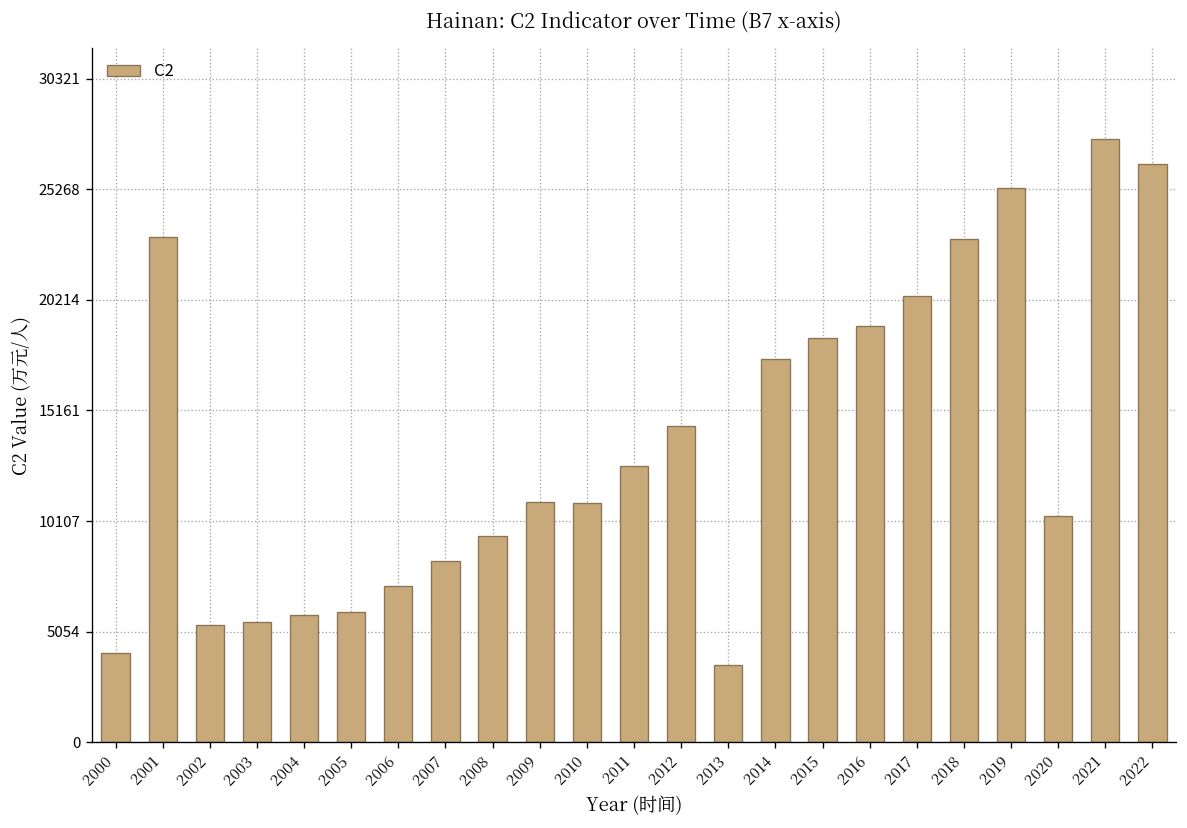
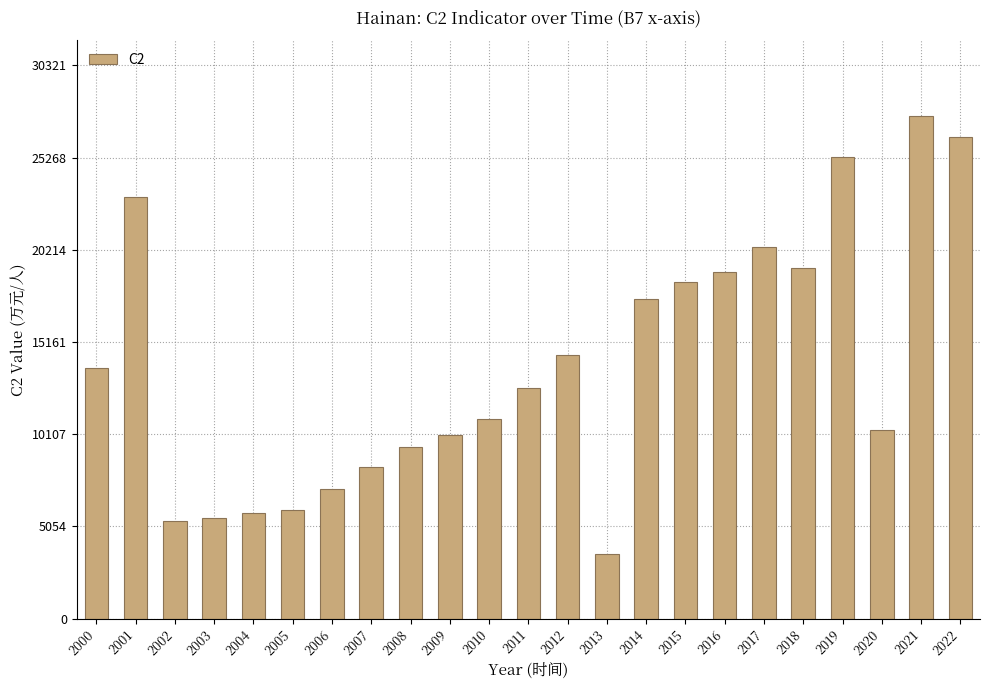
2000: 4100 -> 13700
2009: 11000 -> 10100
2018: 23000 -> 19200
